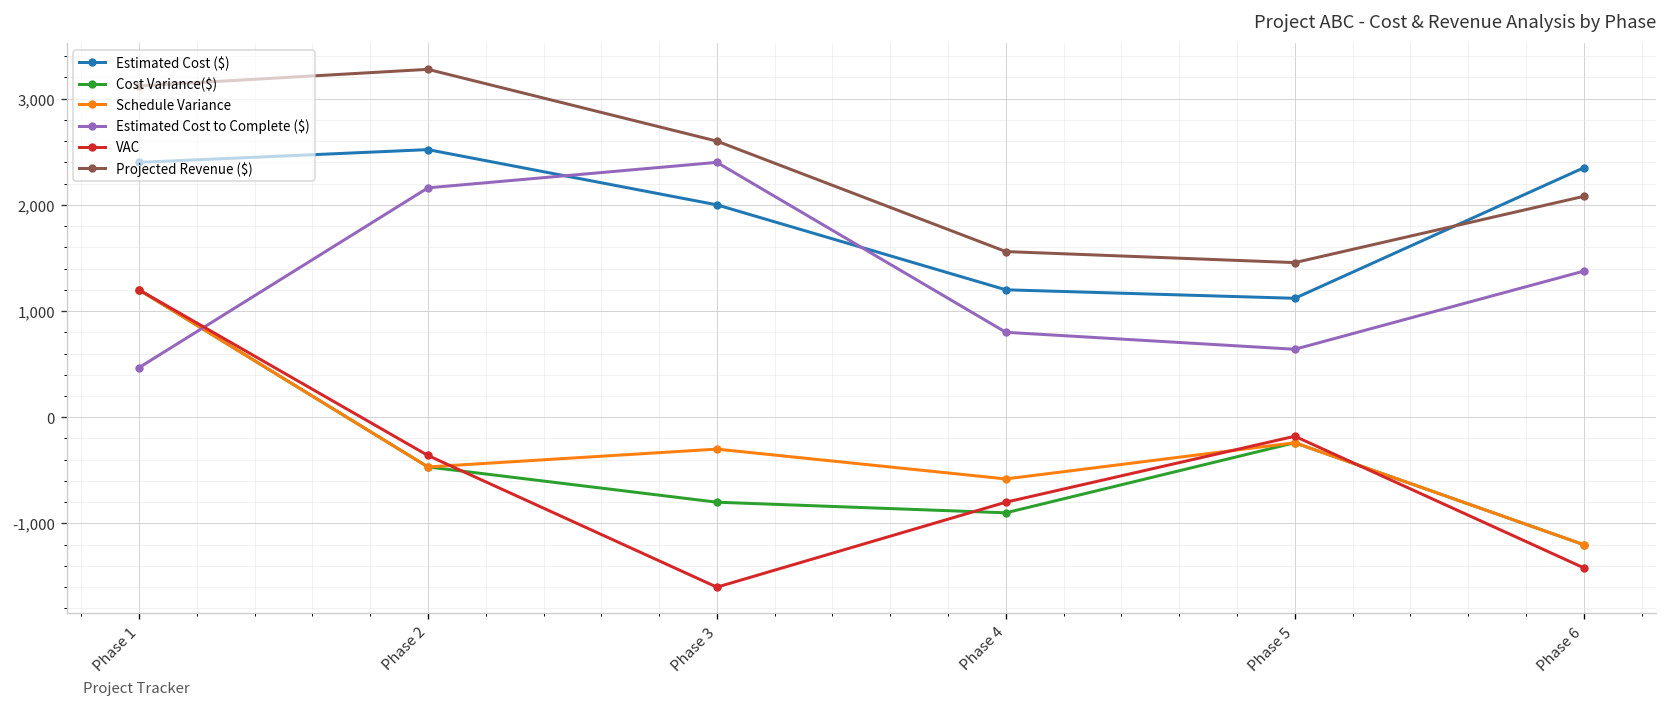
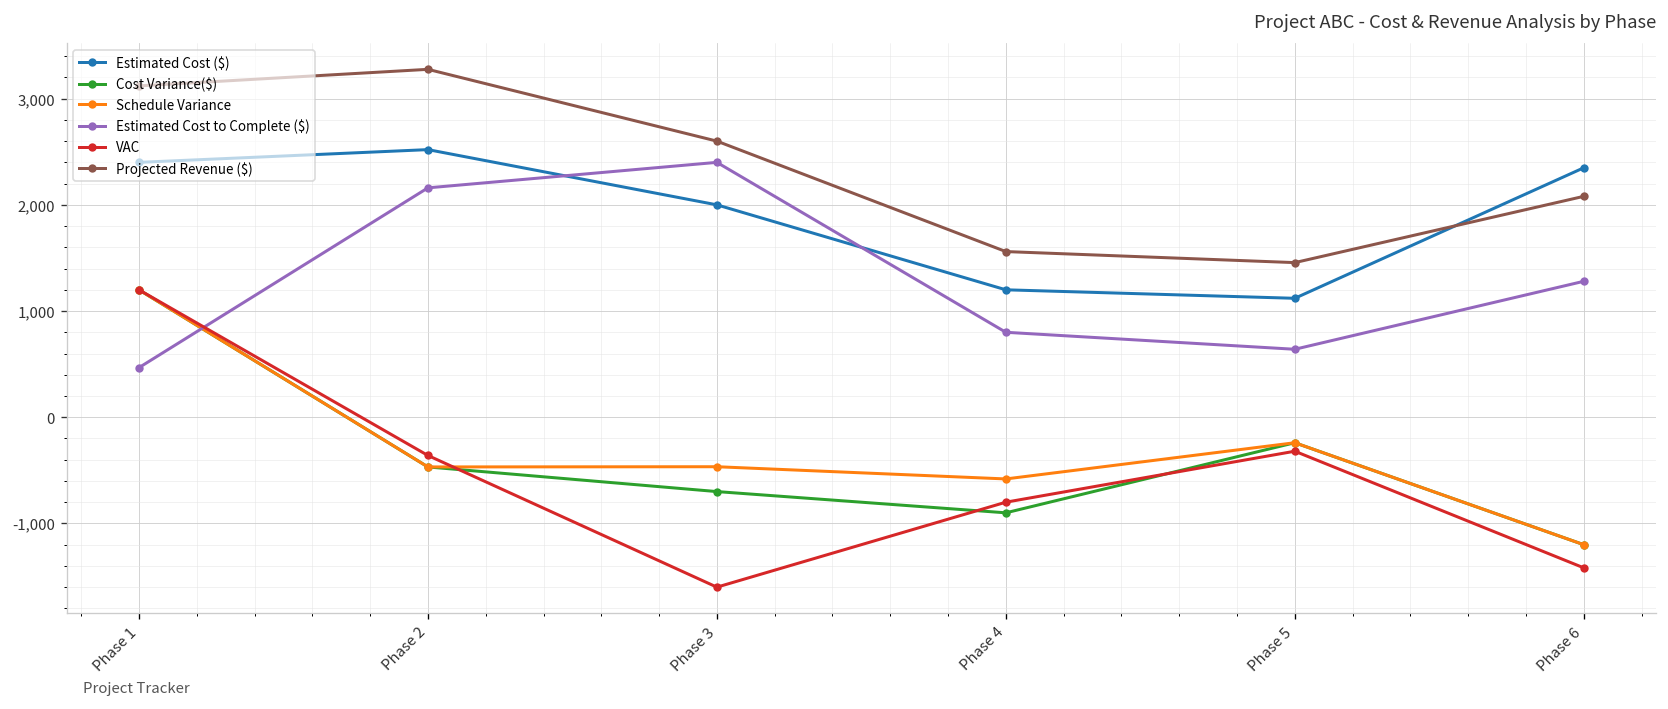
Cost Variance($), Phase 3: -800 -> -700
Schedule Variance, Phase 3: -300 -> -500
VAC, Phase 5: -200 -> -300
Estimated Cost to Complete ($), Phase 6: 1,400 -> 1,300
